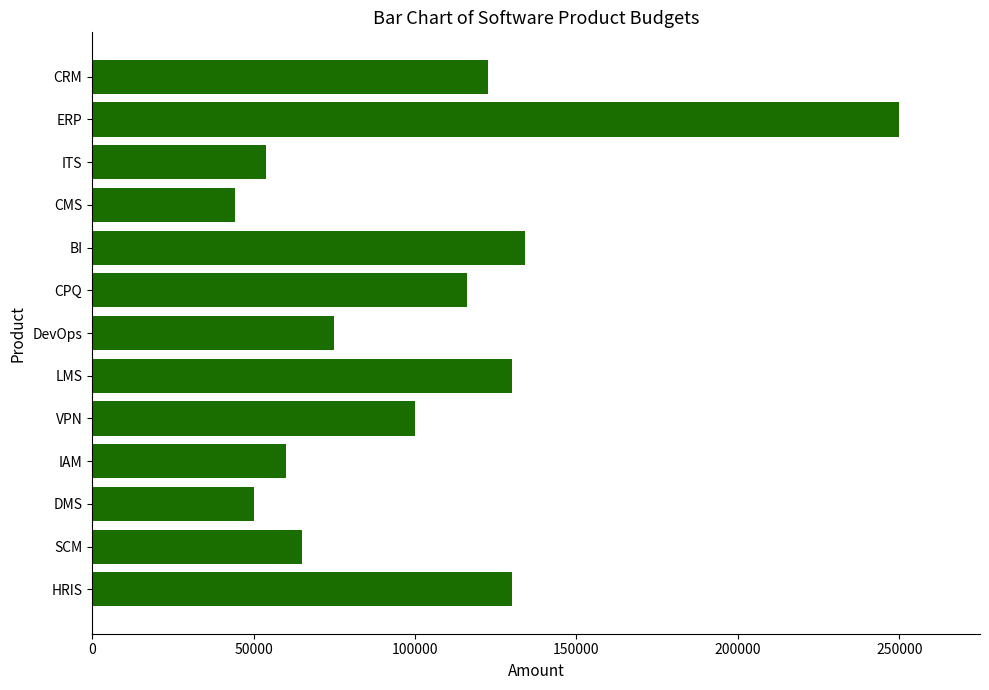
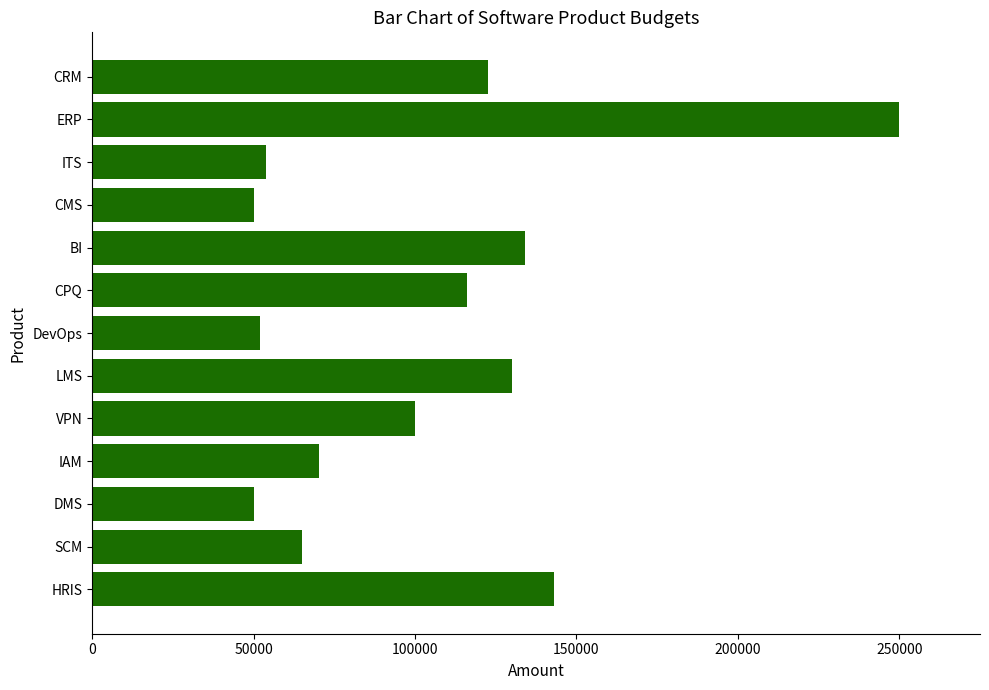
CMS: 44000 -> 50000
DevOps: 75000 -> 52000
IAM: 60000 -> 70000
HRIS: 130000 -> 143000
